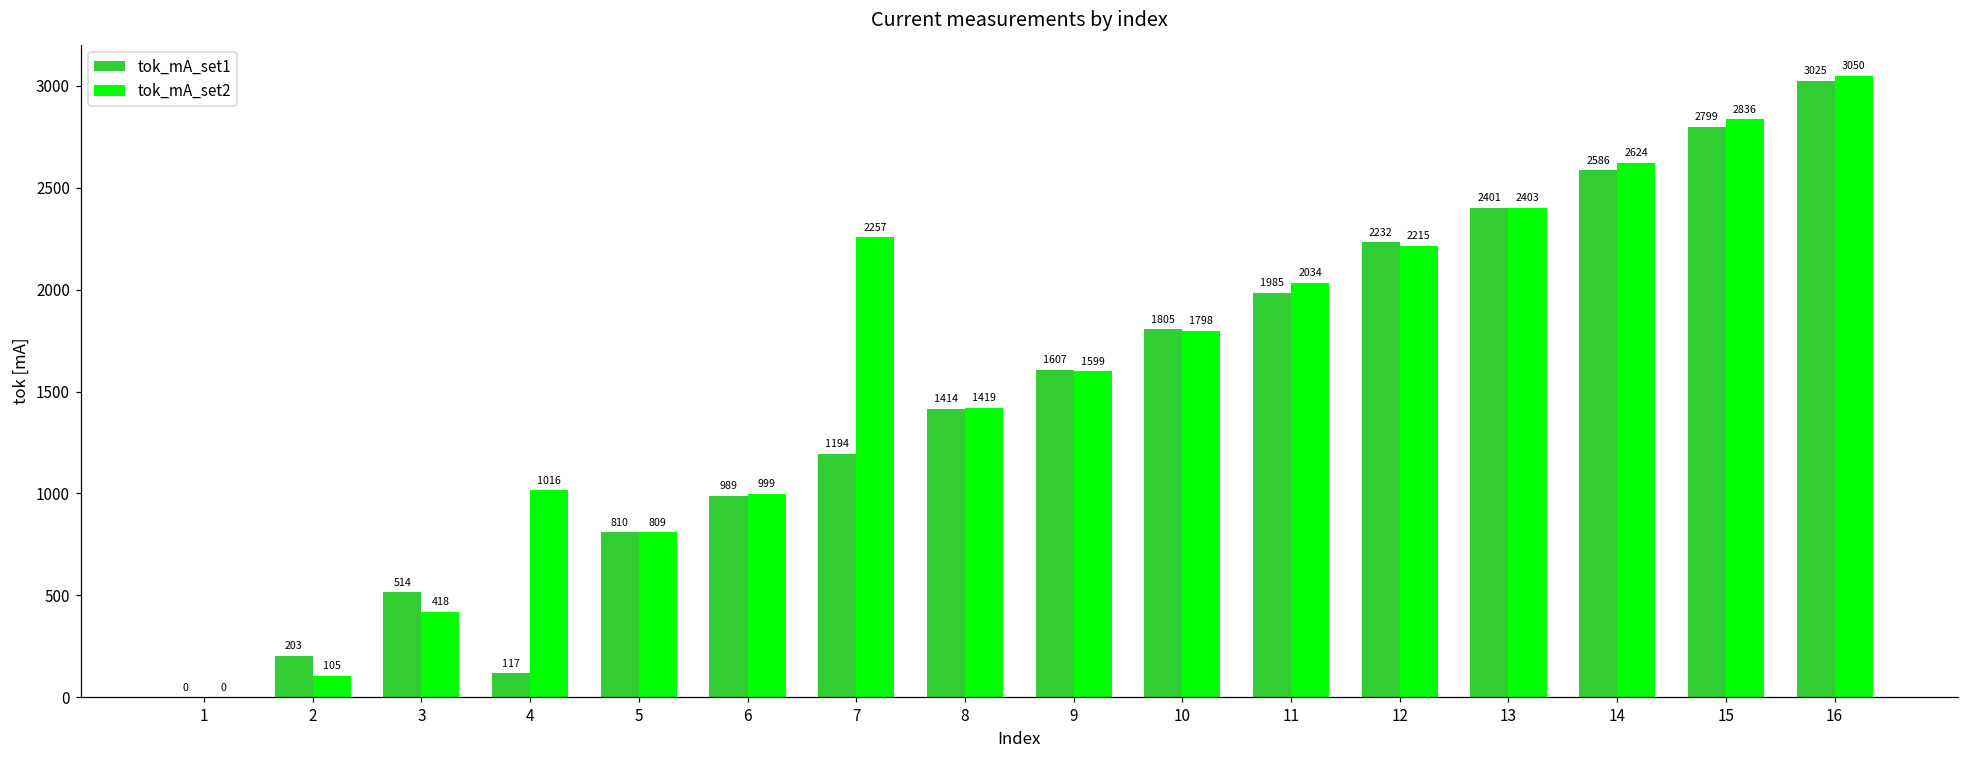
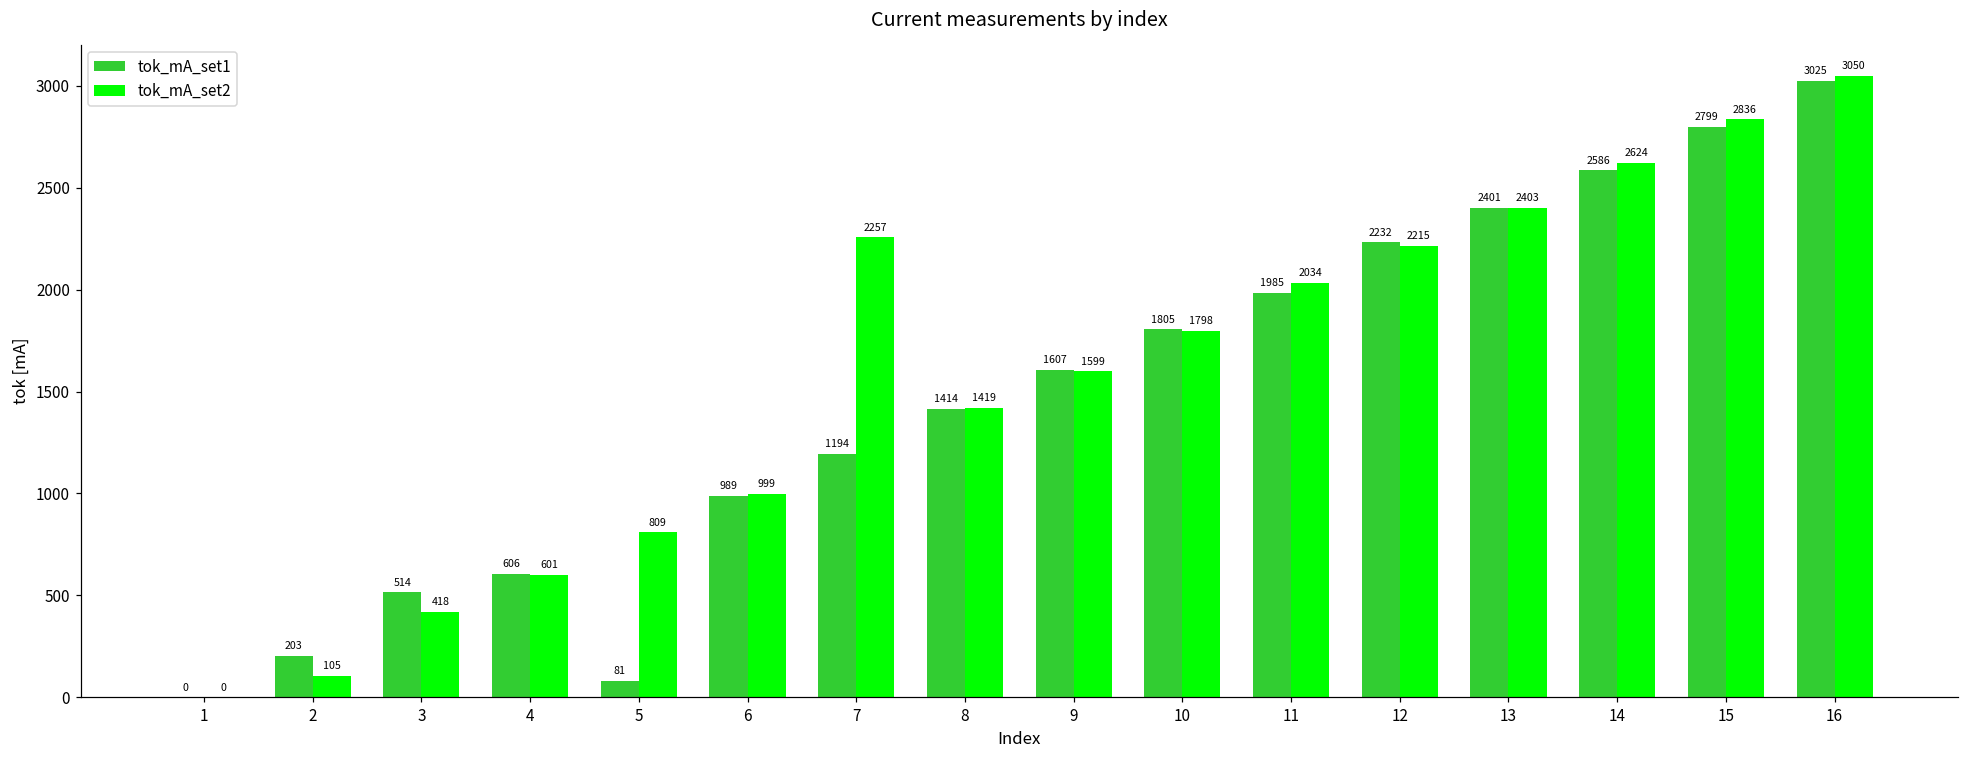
tok_mA_set1, 4: 117 -> 606
tok_mA_set2, 4: 1016 -> 601
tok_mA_set1, 5: 810 -> 81
